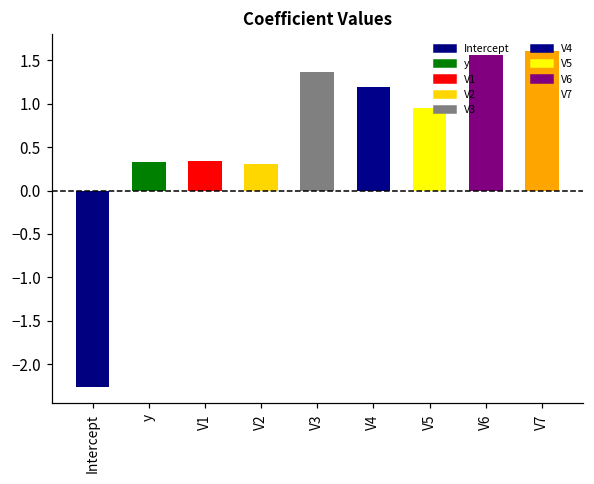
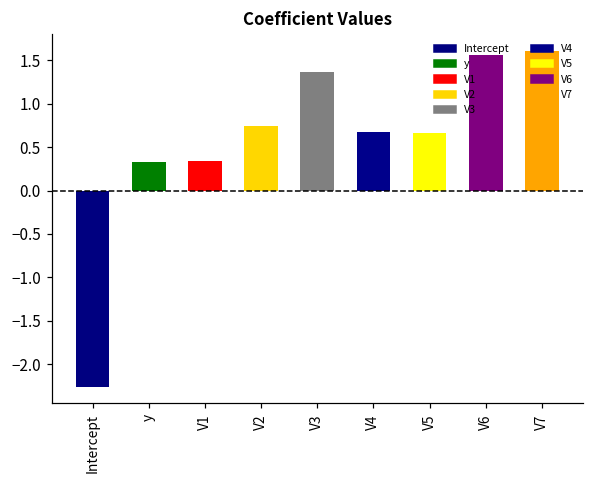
V2: 0.3 -> 0.7
V4: 1.2 -> 0.7
V5: 1.0 -> 0.7
